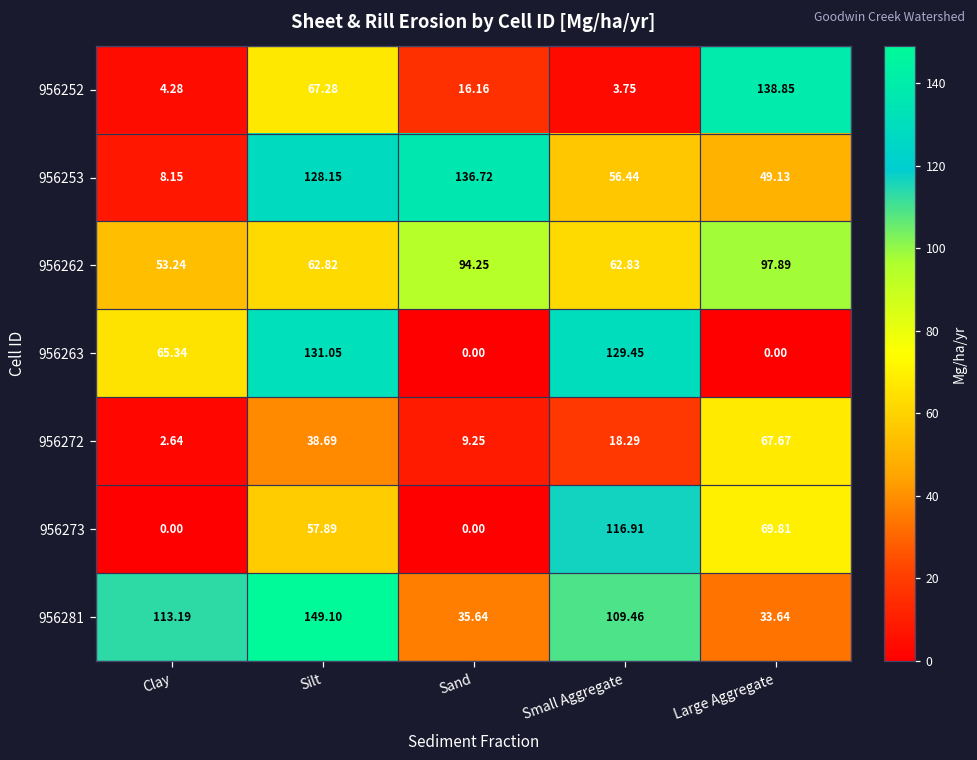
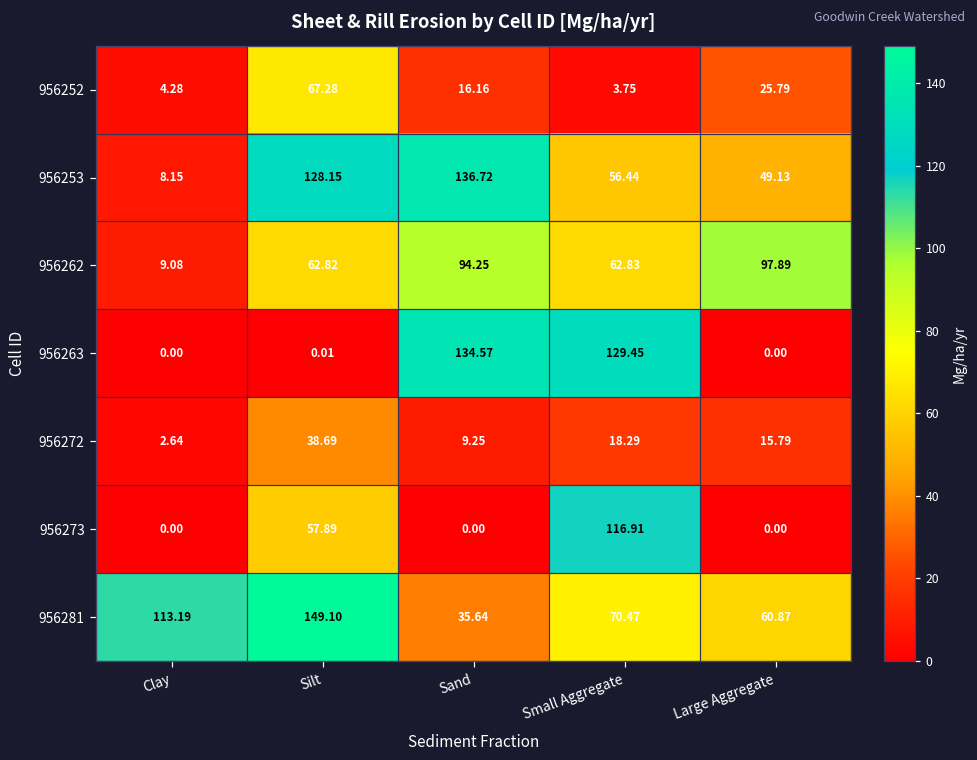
956252, Large Aggregate: 138.85 -> 25.79
956262, Clay: 53.24 -> 9.08
956263, Clay: 65.34 -> 0.00
956263, Silt: 131.05 -> 0.01
956263, Sand: 0.00 -> 134.57
956272, Large Aggregate: 67.67 -> 15.79
956273, Large Aggregate: 69.81 -> 0.00
956281, Small Aggregate: 109.46 -> 70.47
956281, Large Aggregate: 33.64 -> 60.87
